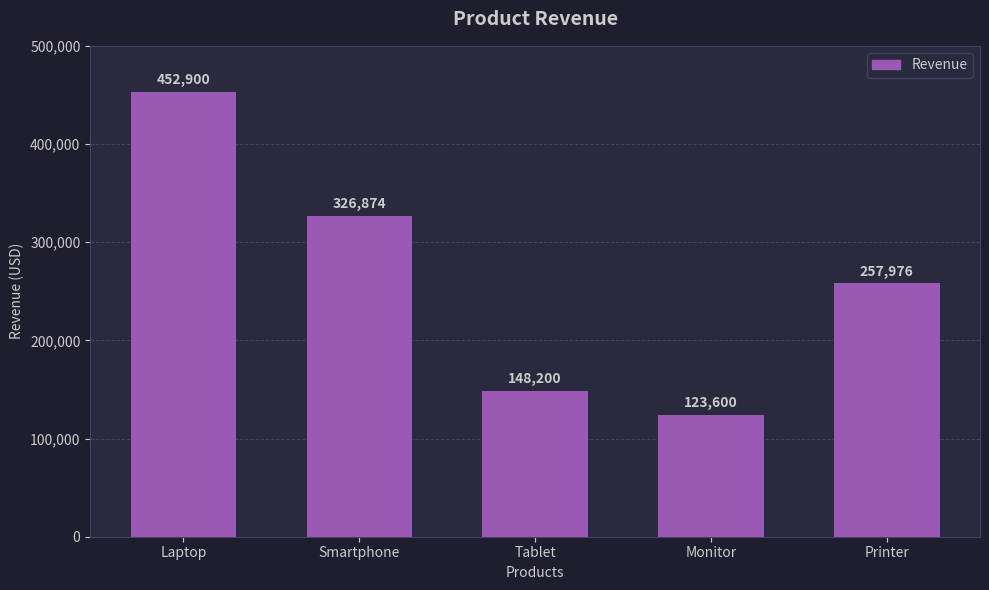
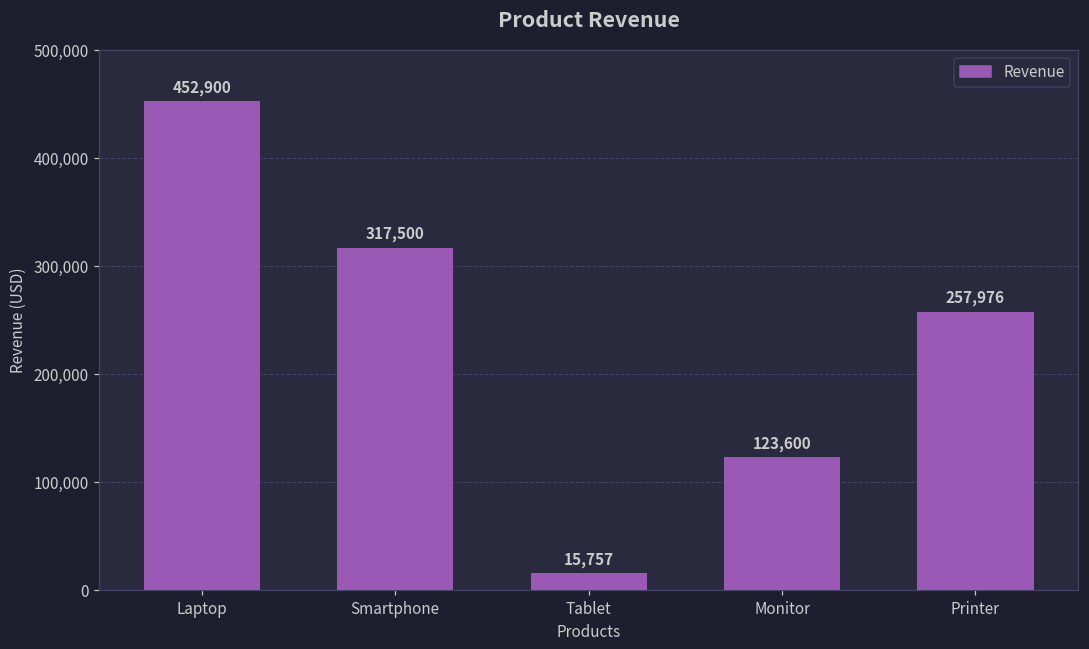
Smartphone: 326,874 -> 317,500
Tablet: 148,200 -> 15,757
